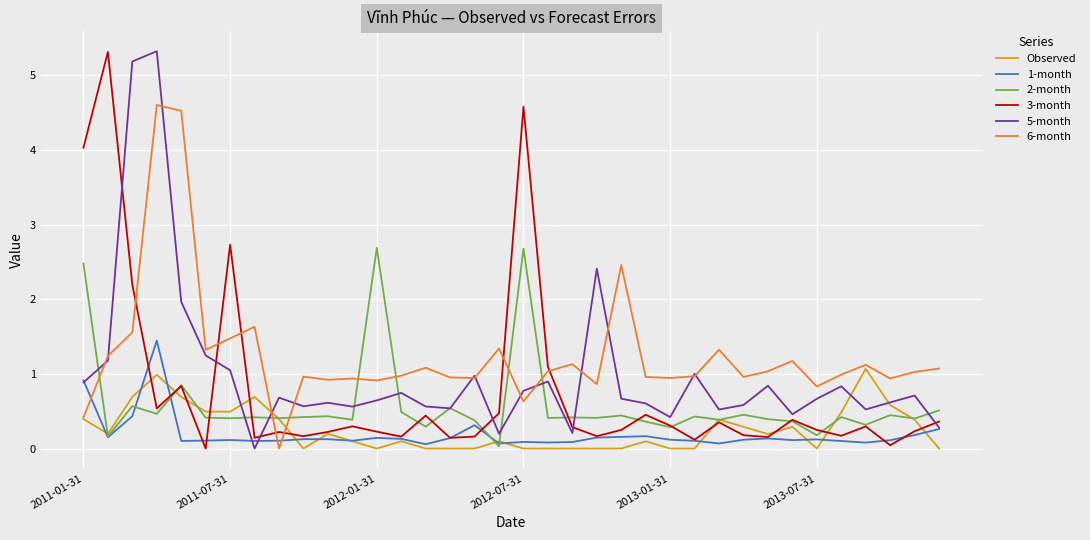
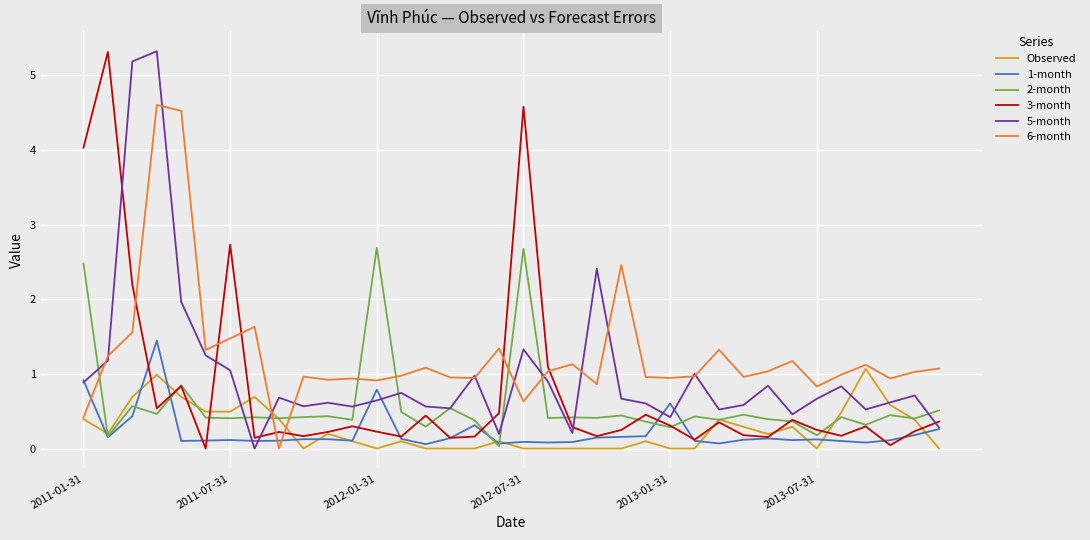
1-month, 2012-01-31: 0.1 -> 0.8
5-month, 2012-07-31: 0.8 -> 1.3
1-month, 2013-01-31: 0.1 -> 0.6
